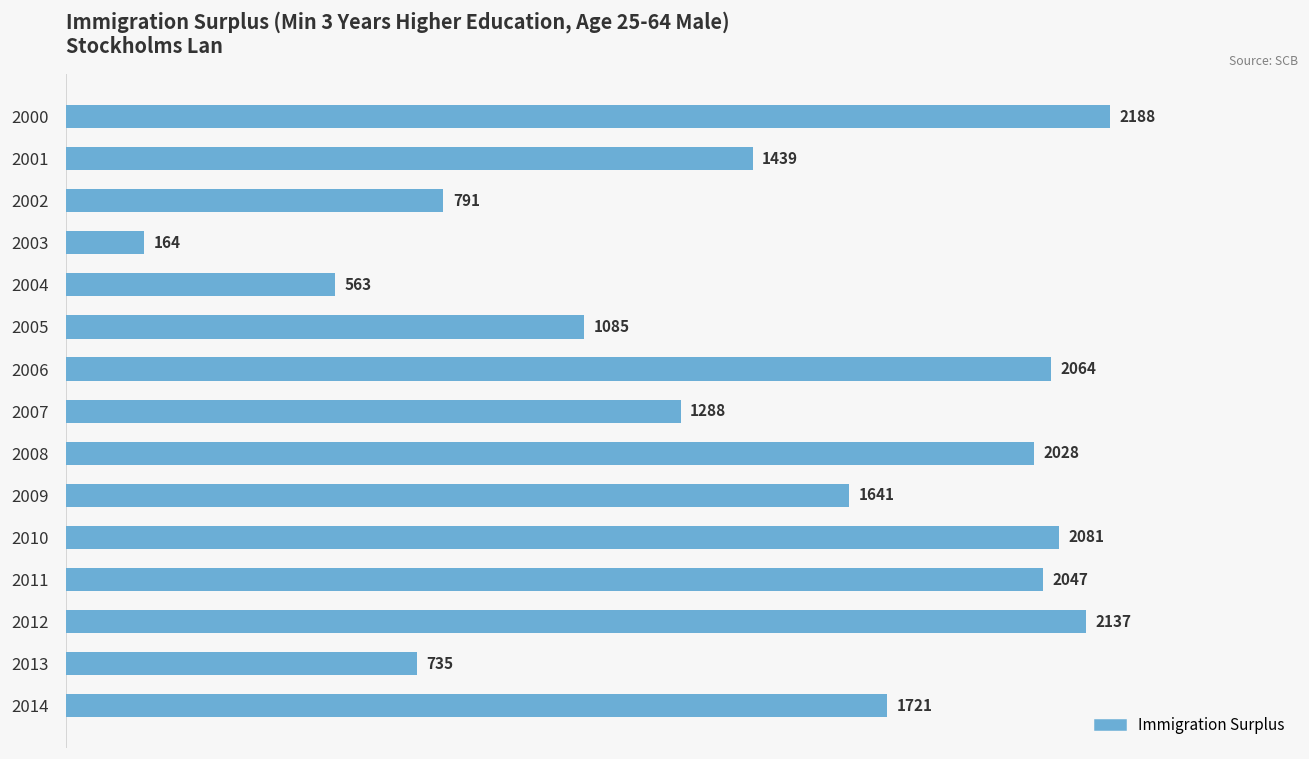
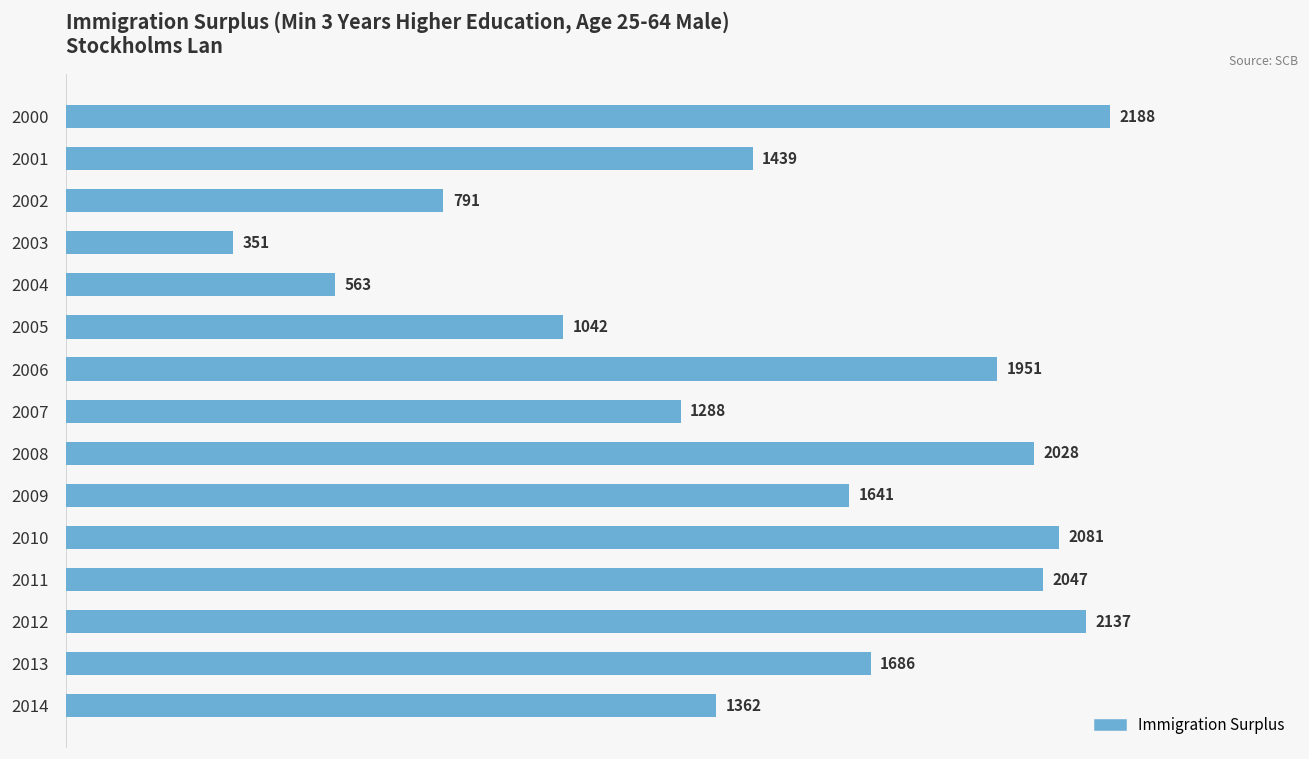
2003: 164 -> 351
2005: 1085 -> 1042
2006: 2064 -> 1951
2013: 735 -> 1686
2014: 1721 -> 1362
